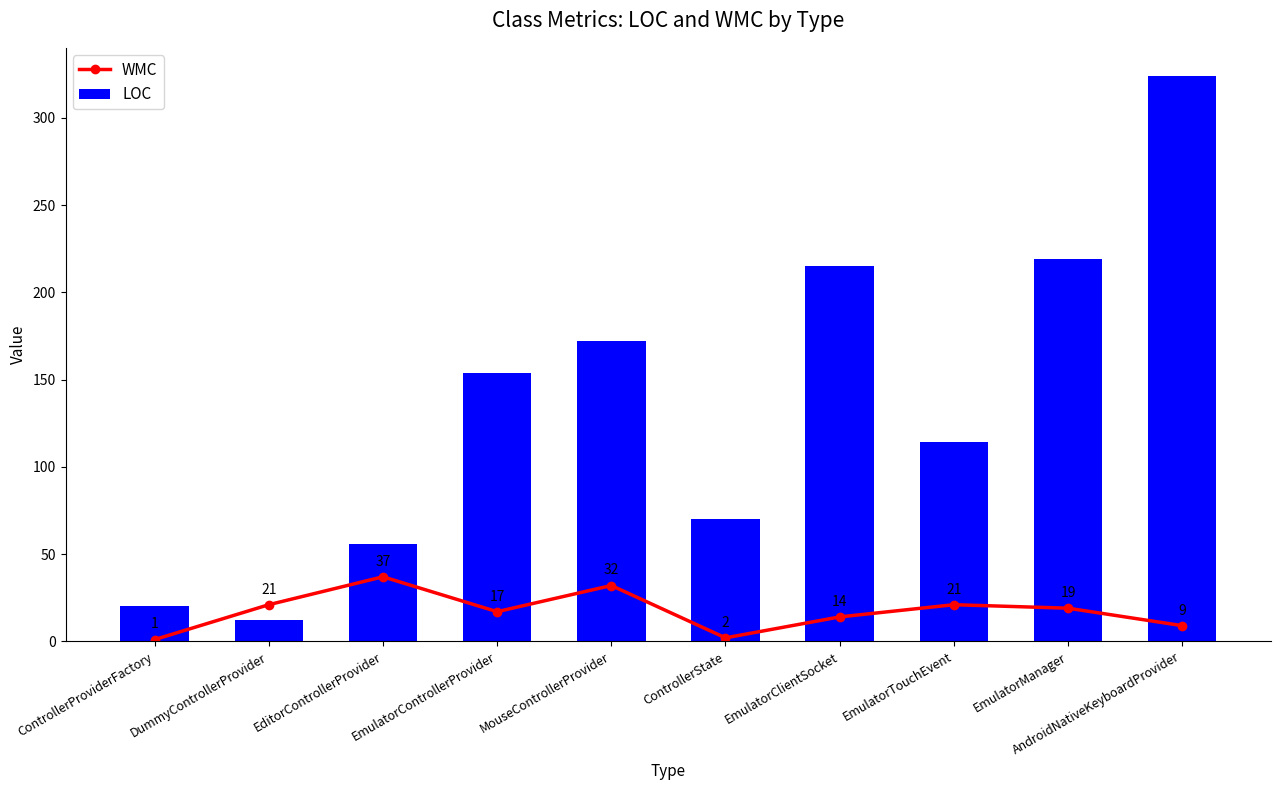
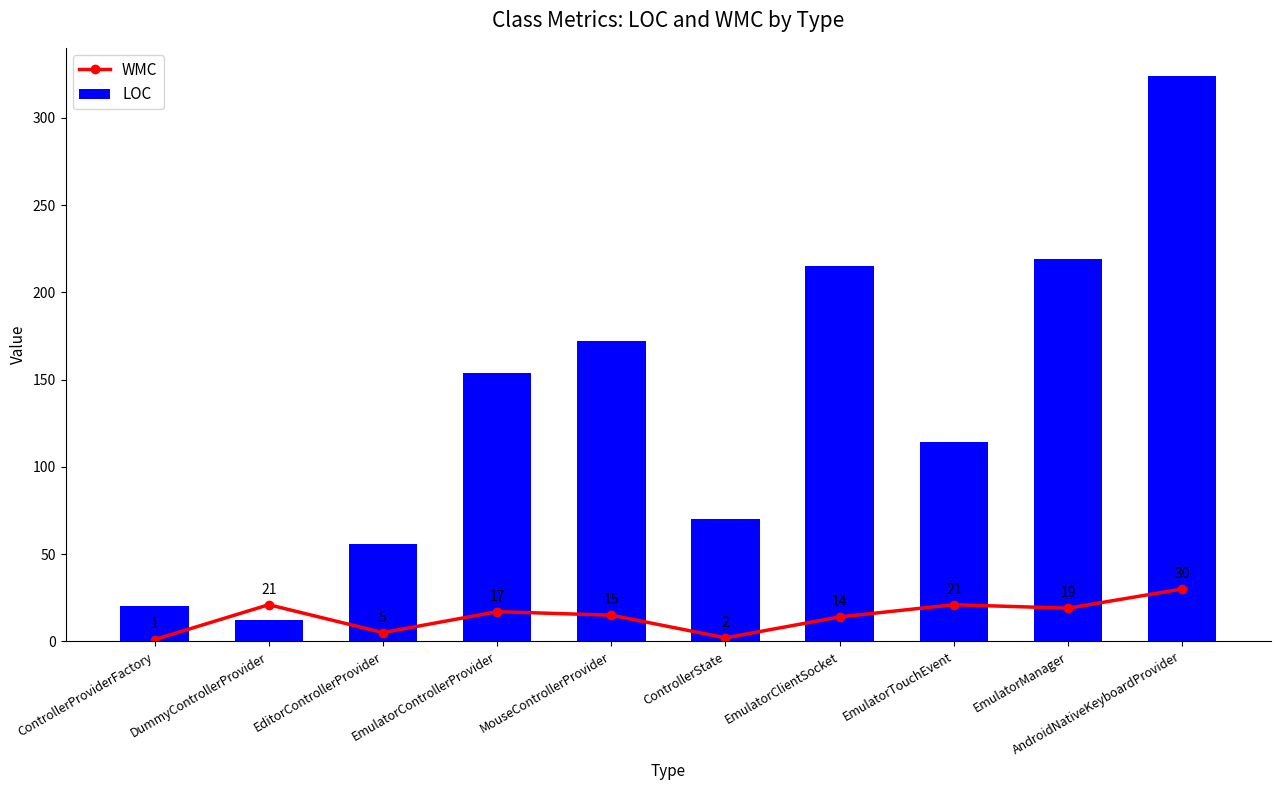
WMC, EditorControllerProvider: 37 -> 5
WMC, MouseControllerProvider: 32 -> 15
WMC, AndroidNativeKeyboardProvider: 9 -> 30
